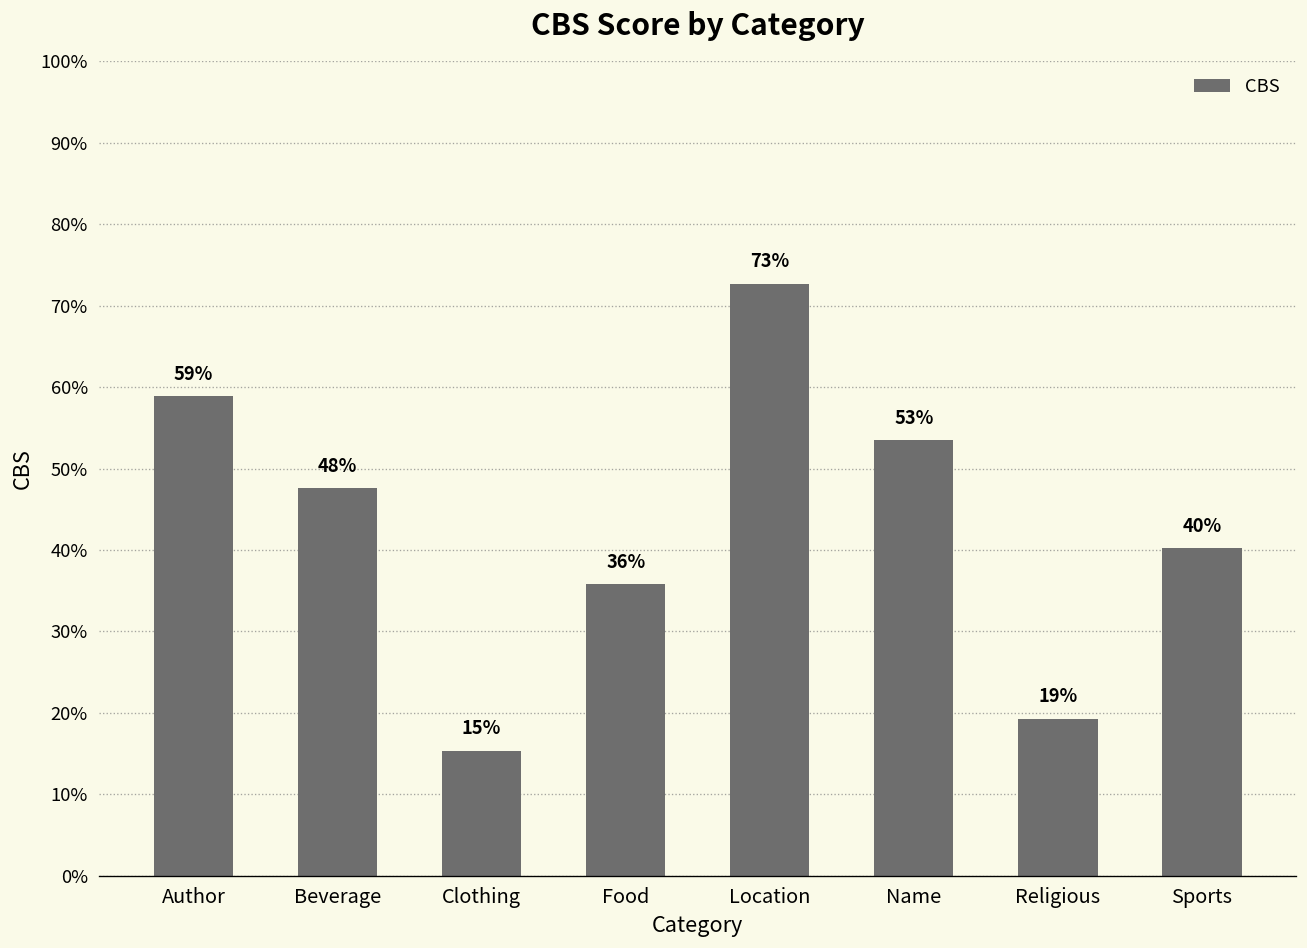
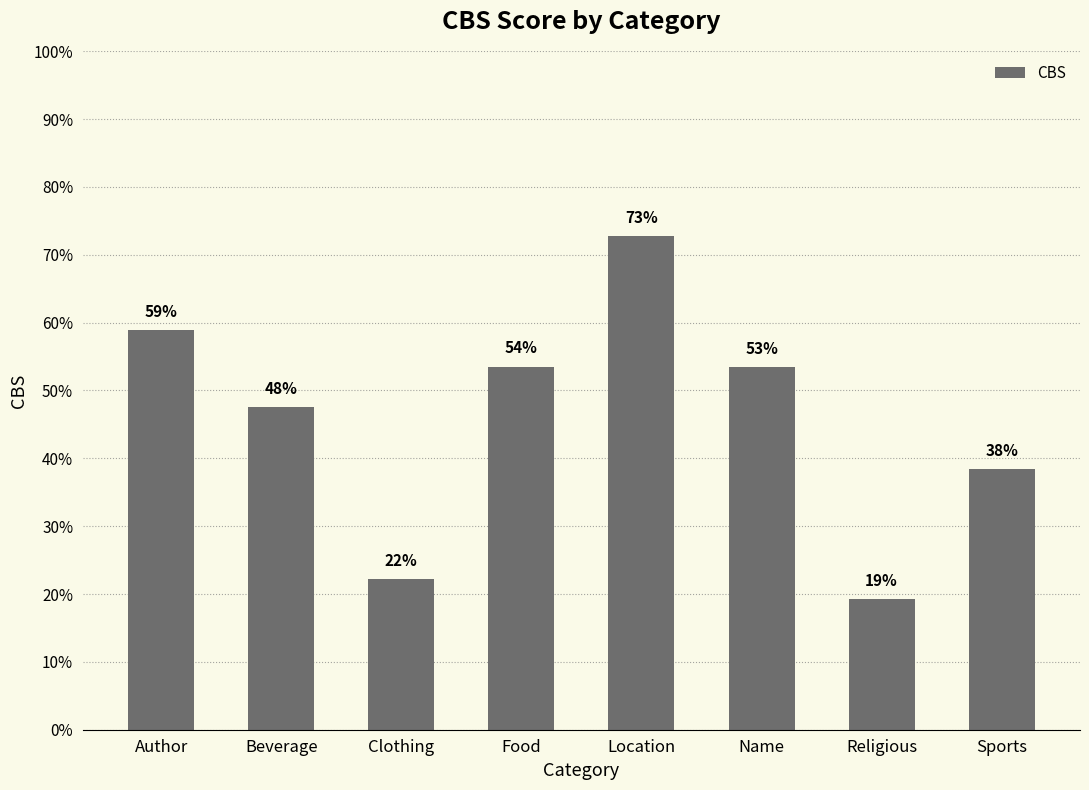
Clothing: 15% -> 22%
Food: 36% -> 54%
Sports: 40% -> 38%
